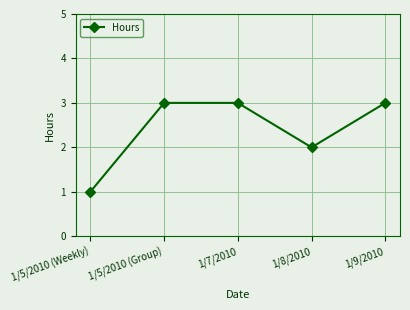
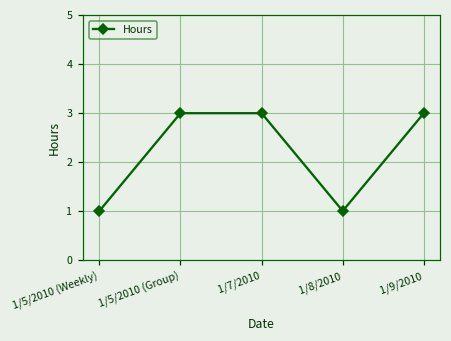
1/8/2010: 2 -> 1
